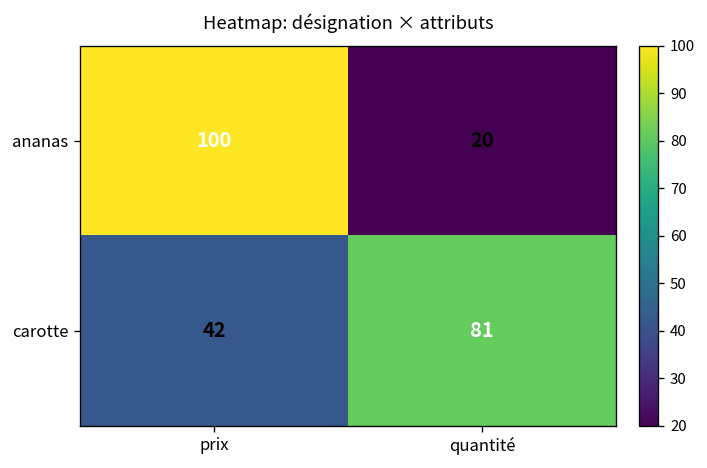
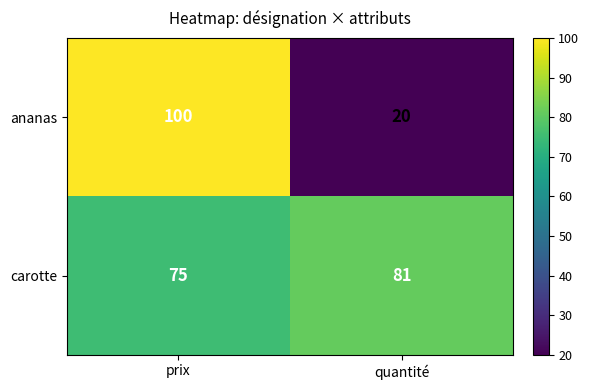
carotte, prix: 42 -> 75
